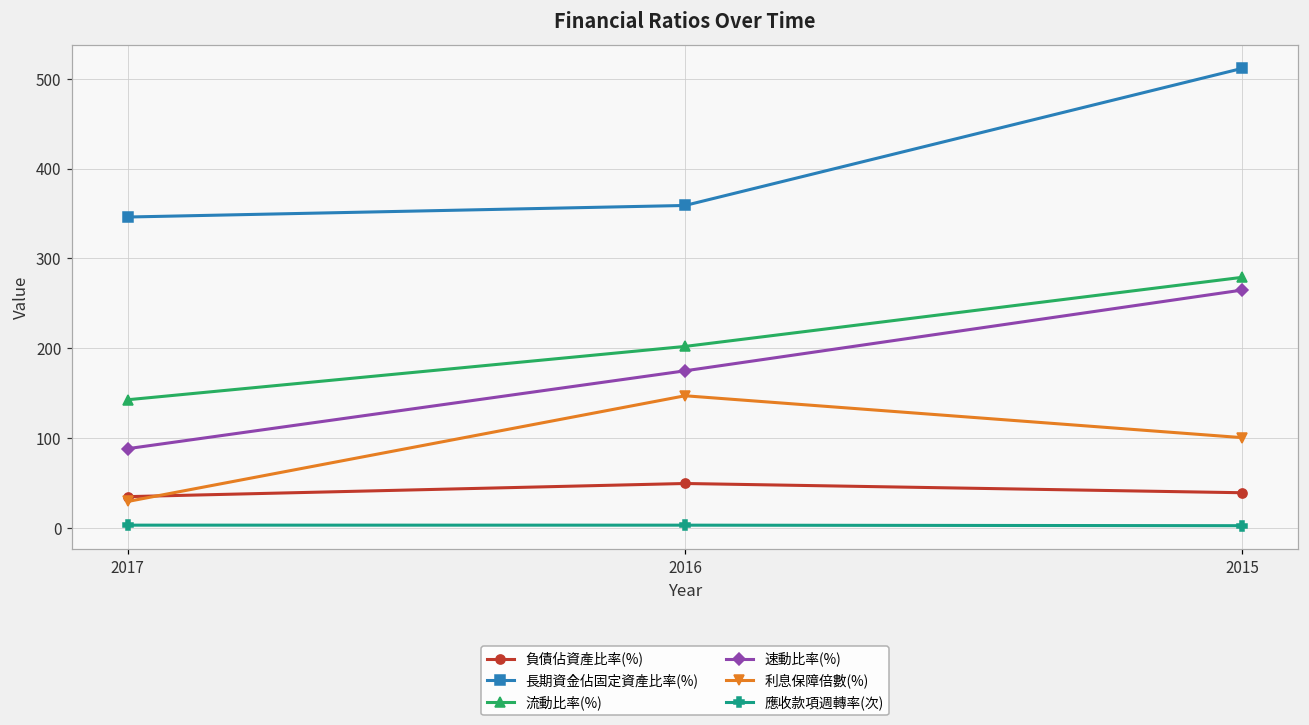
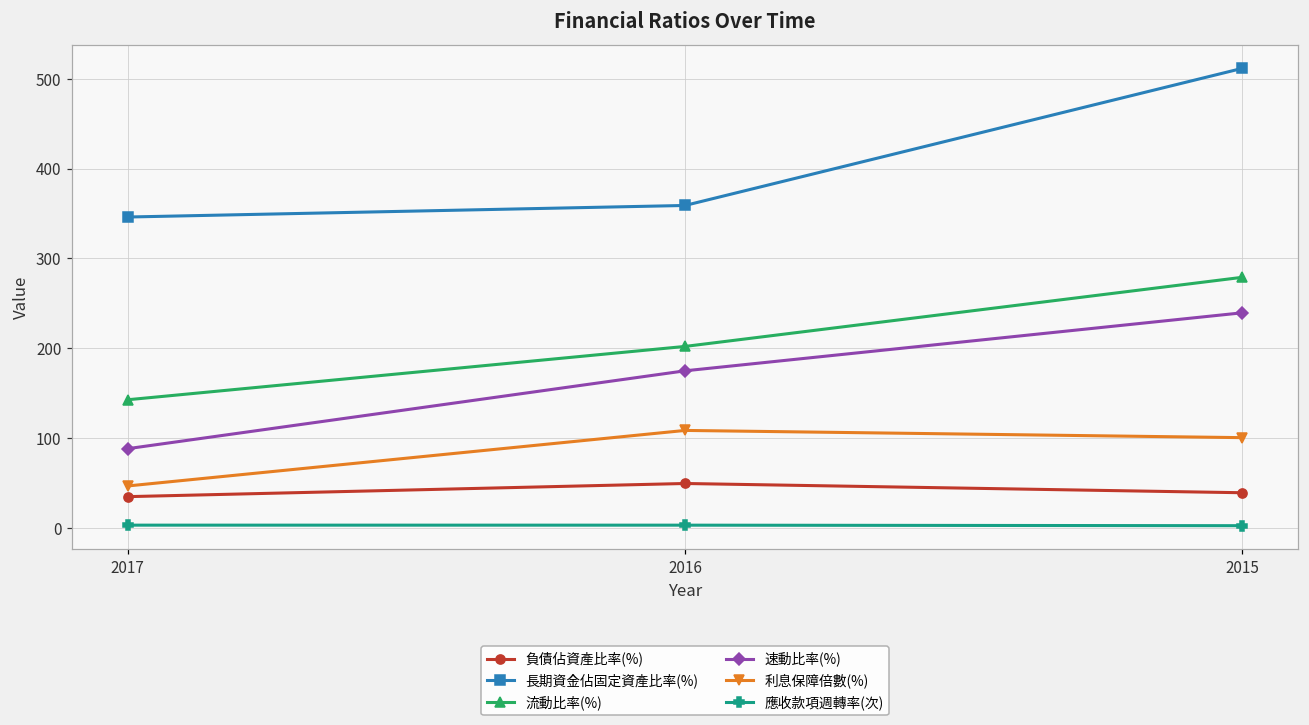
利息保障倍數(%), 2017: 30 -> 50
利息保障倍數(%), 2016: 150 -> 110
速動比率(%), 2015: 260 -> 240
